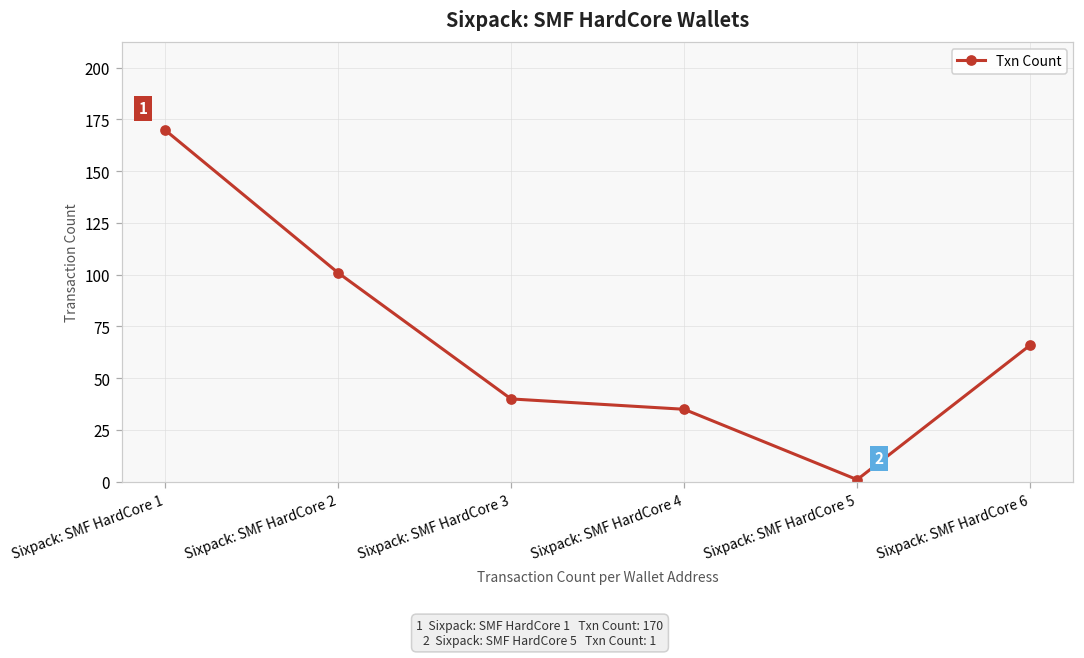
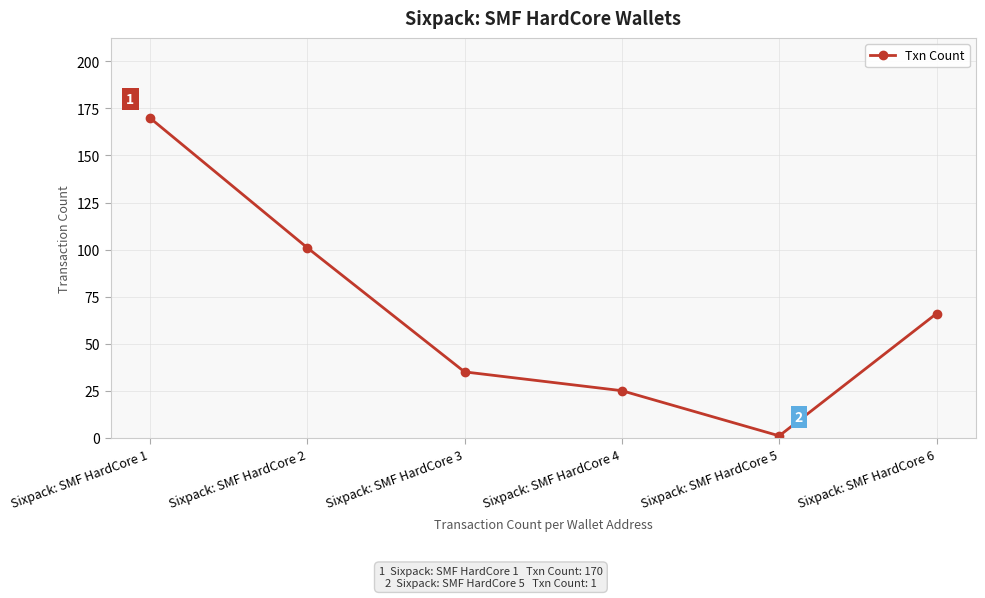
Sixpack: SMF HardCore 3: 40 -> 35
Sixpack: SMF HardCore 4: 35 -> 25
